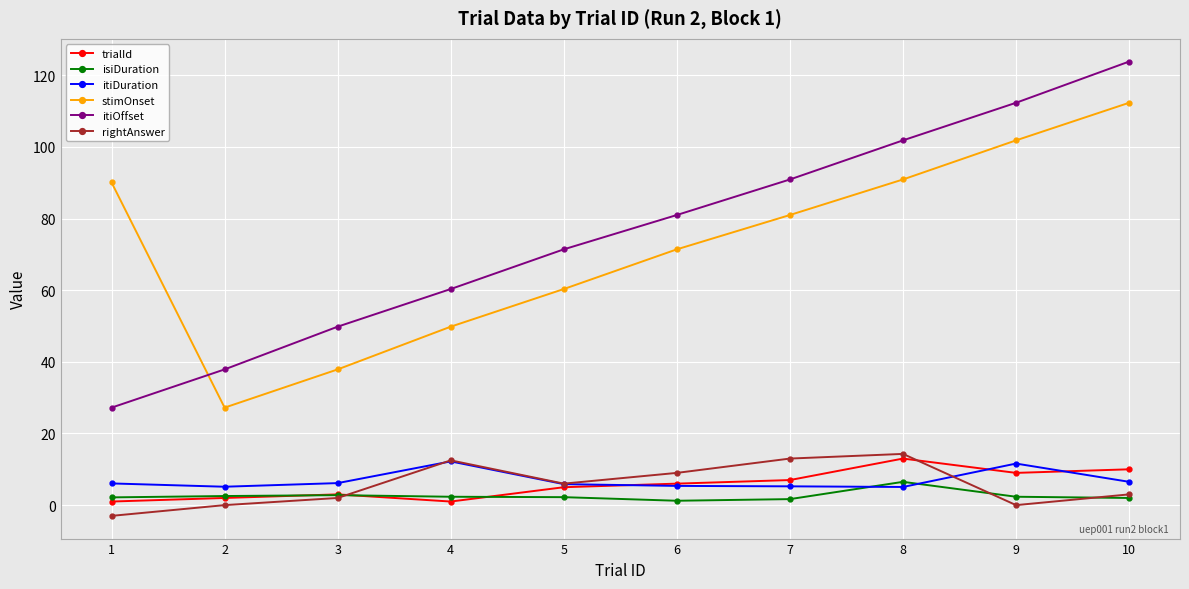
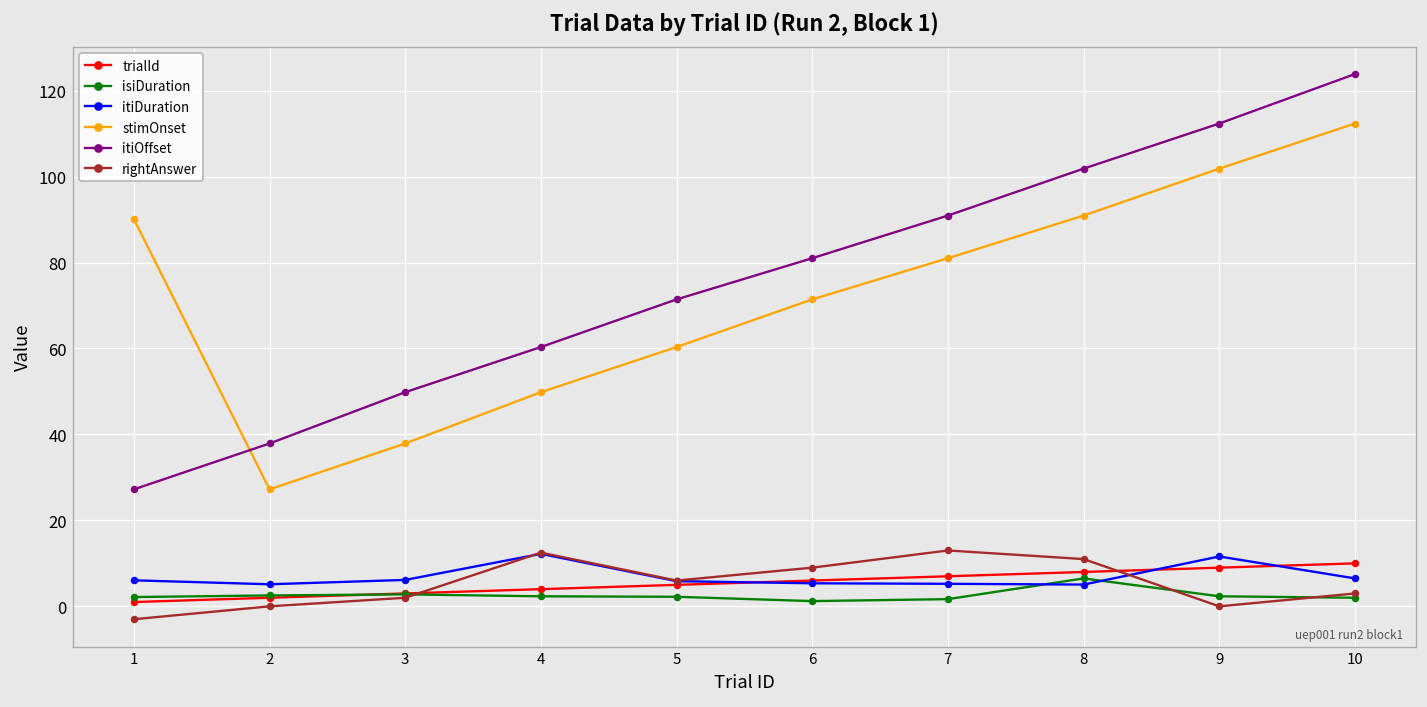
trialId, 4: 1 -> 4
trialId, 8: 13 -> 8
rightAnswer, 8: 14 -> 11
